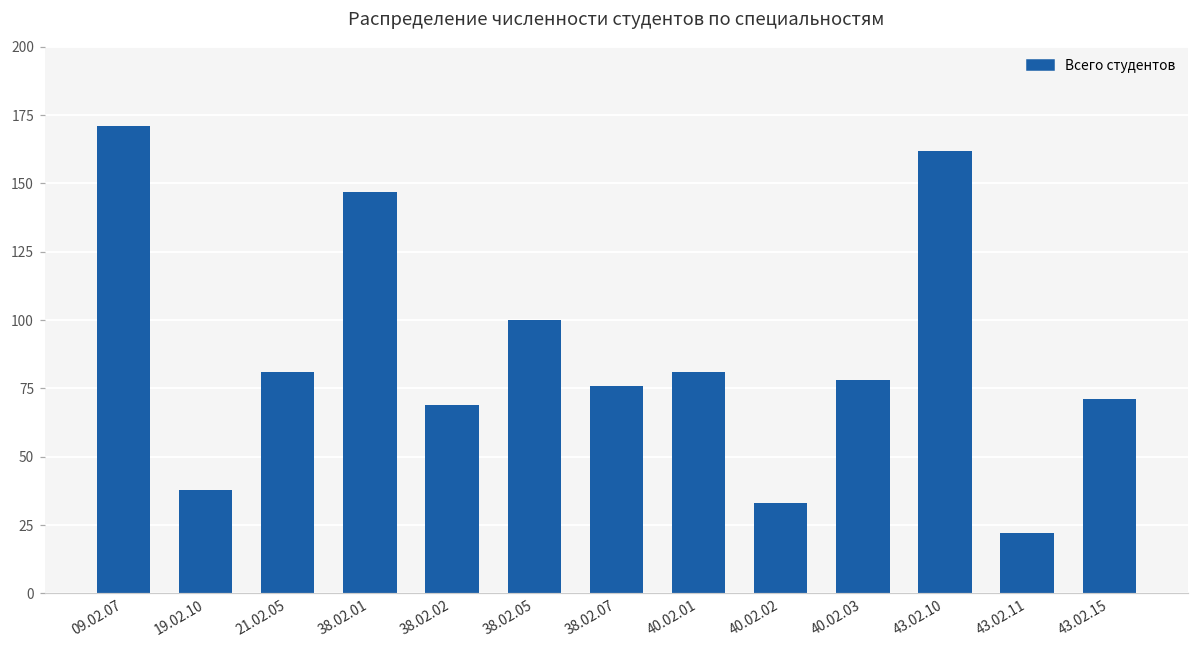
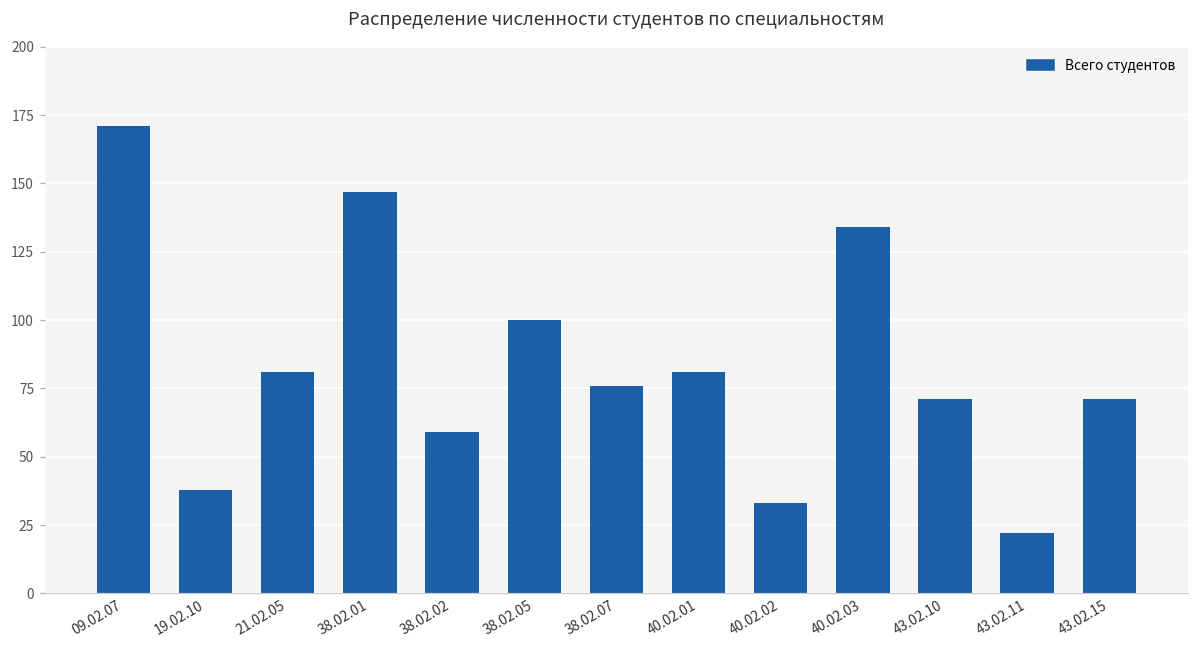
38.02.02: 69 -> 59
40.02.03: 78 -> 134
43.02.10: 162 -> 71
